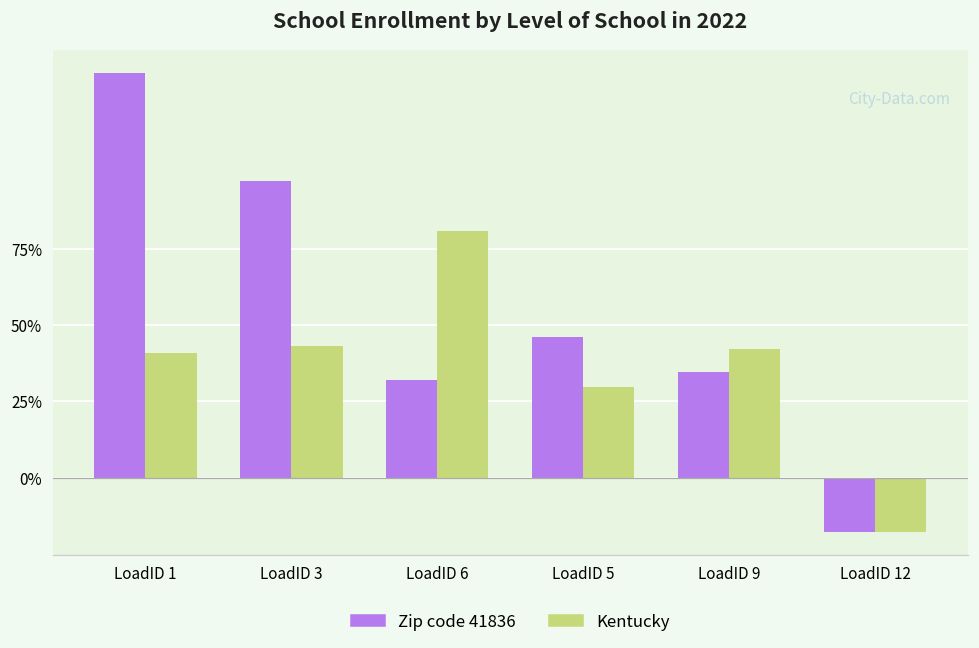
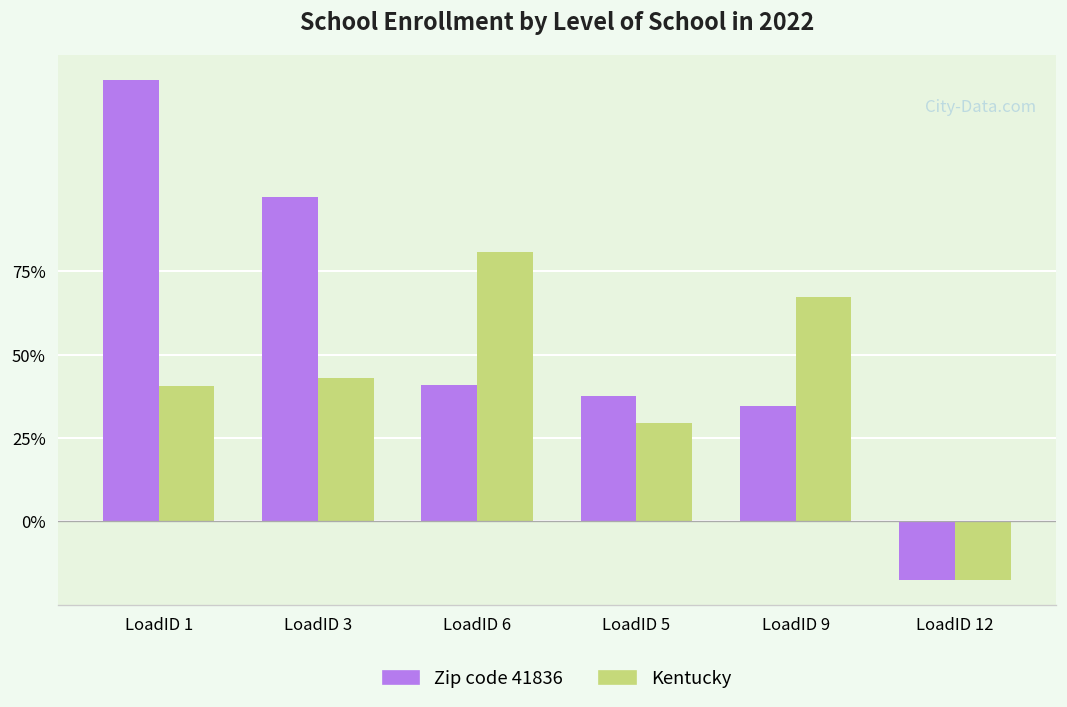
Zip code 41836, LoadID 6: 32% -> 41%
Zip code 41836, LoadID 5: 46% -> 38%
Kentucky, LoadID 9: 42% -> 67%
